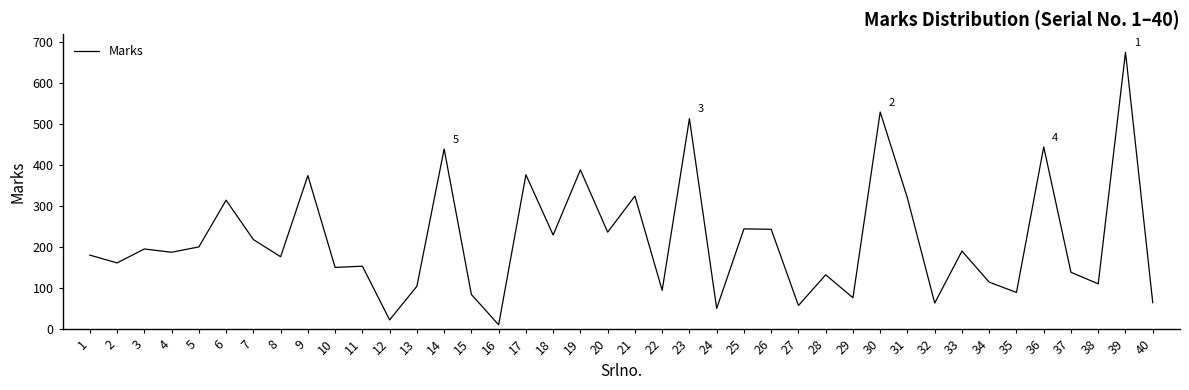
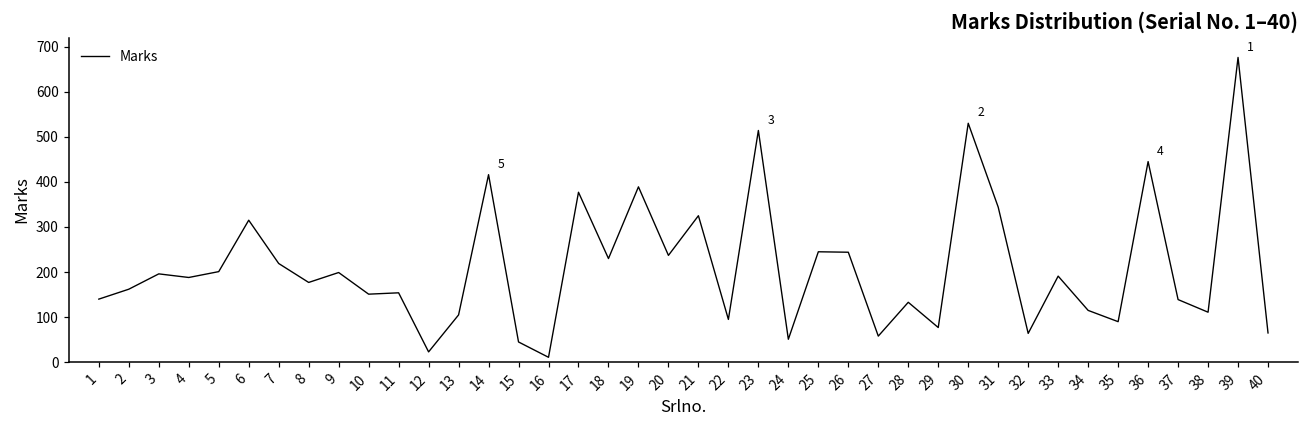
1: 180 -> 140
9: 380 -> 200
14: 440 -> 420
15: 90 -> 50
31: 320 -> 340
